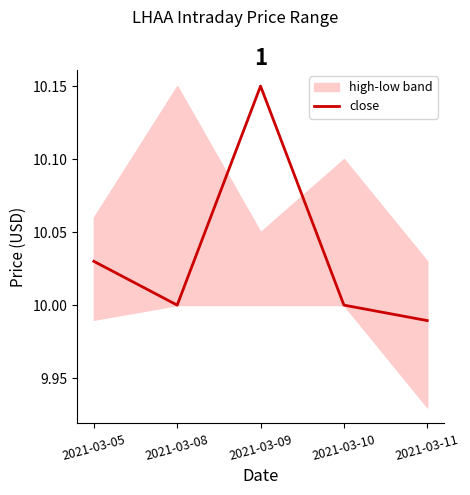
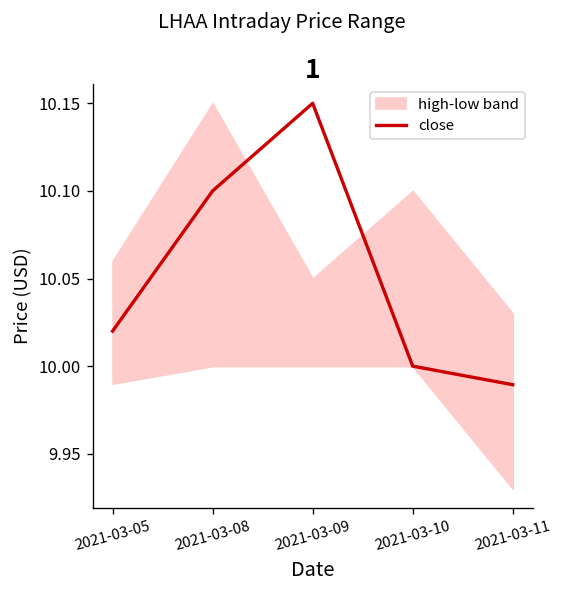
close, 2021-03-05: 10.03 -> 10.02
close, 2021-03-08: 10.0 -> 10.1
